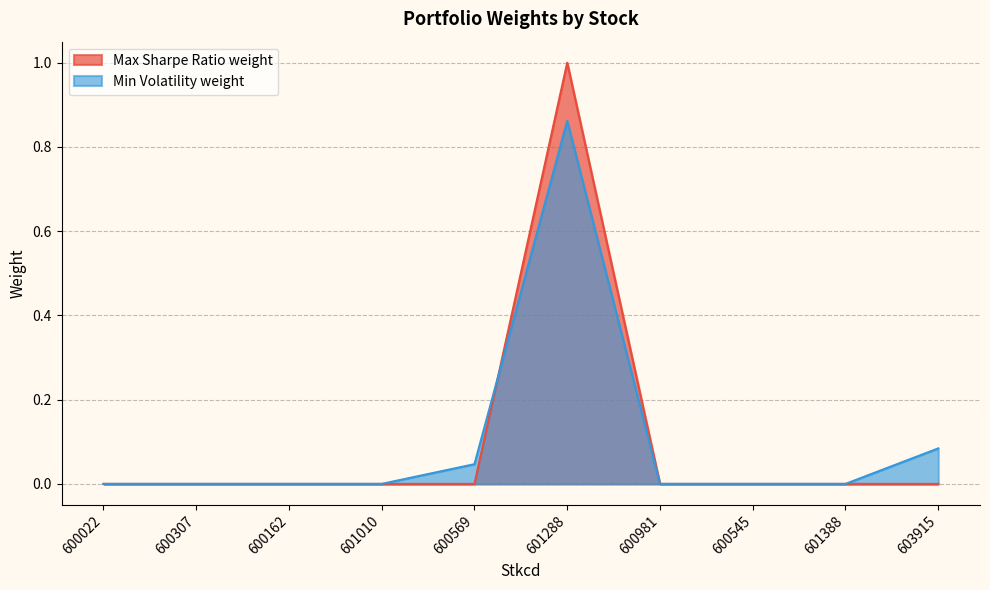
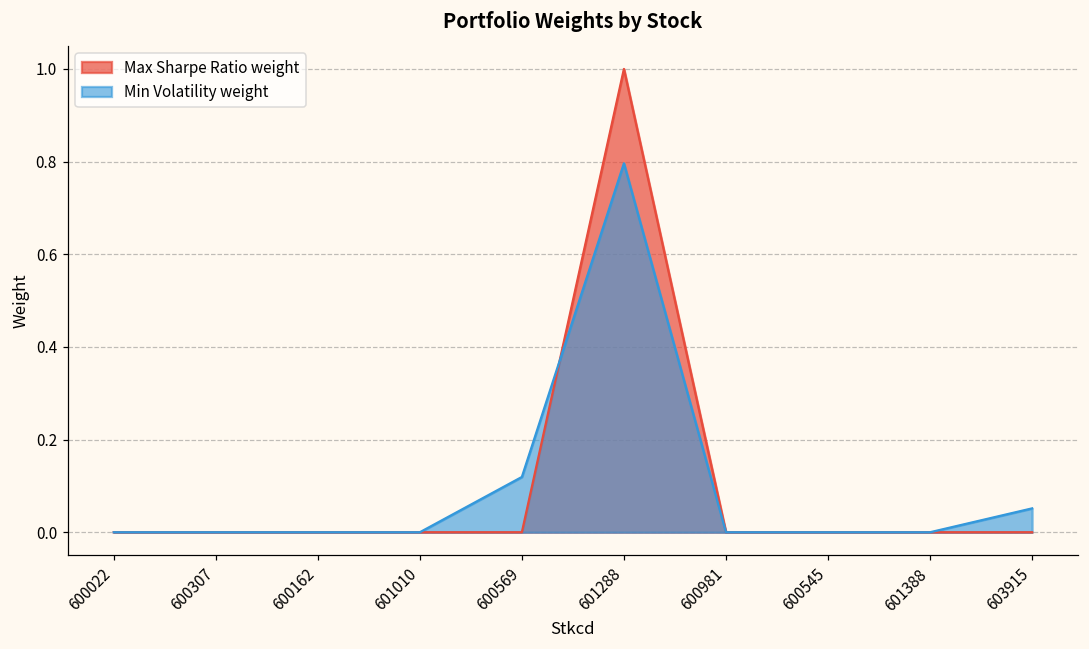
Min Volatility weight, 600569: 0.05 -> 0.12
Min Volatility weight, 601288: 0.86 -> 0.80
Min Volatility weight, 603915: 0.08 -> 0.05
